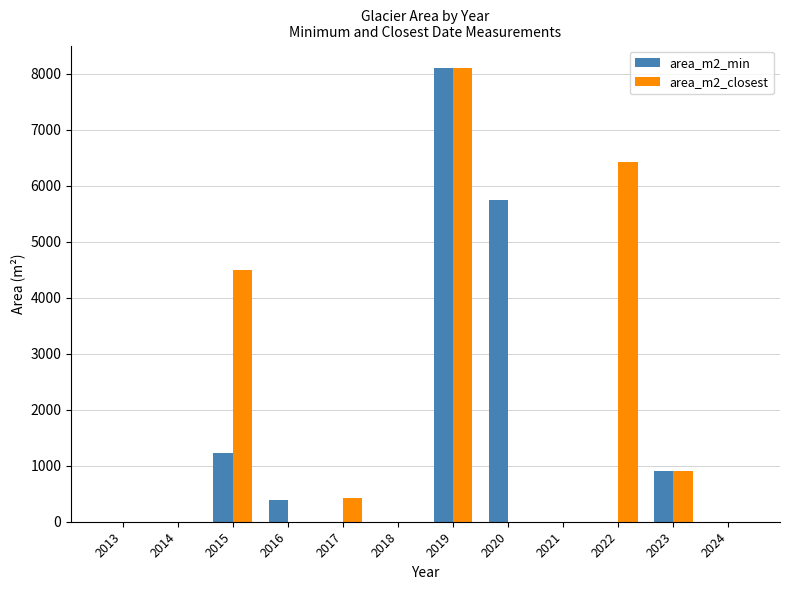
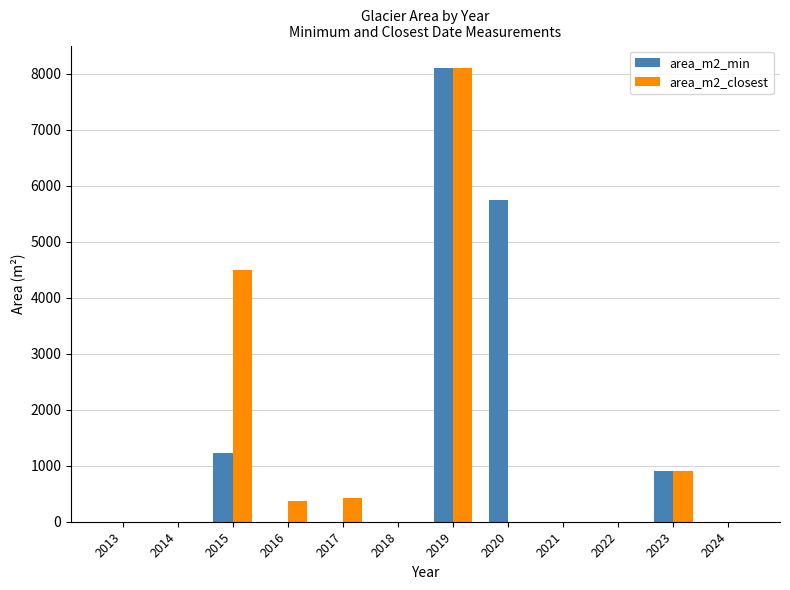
area_m2_min, 2016: 400 -> 0
area_m2_closest, 2016: 0 -> 400
area_m2_closest, 2022: 6400 -> 0
